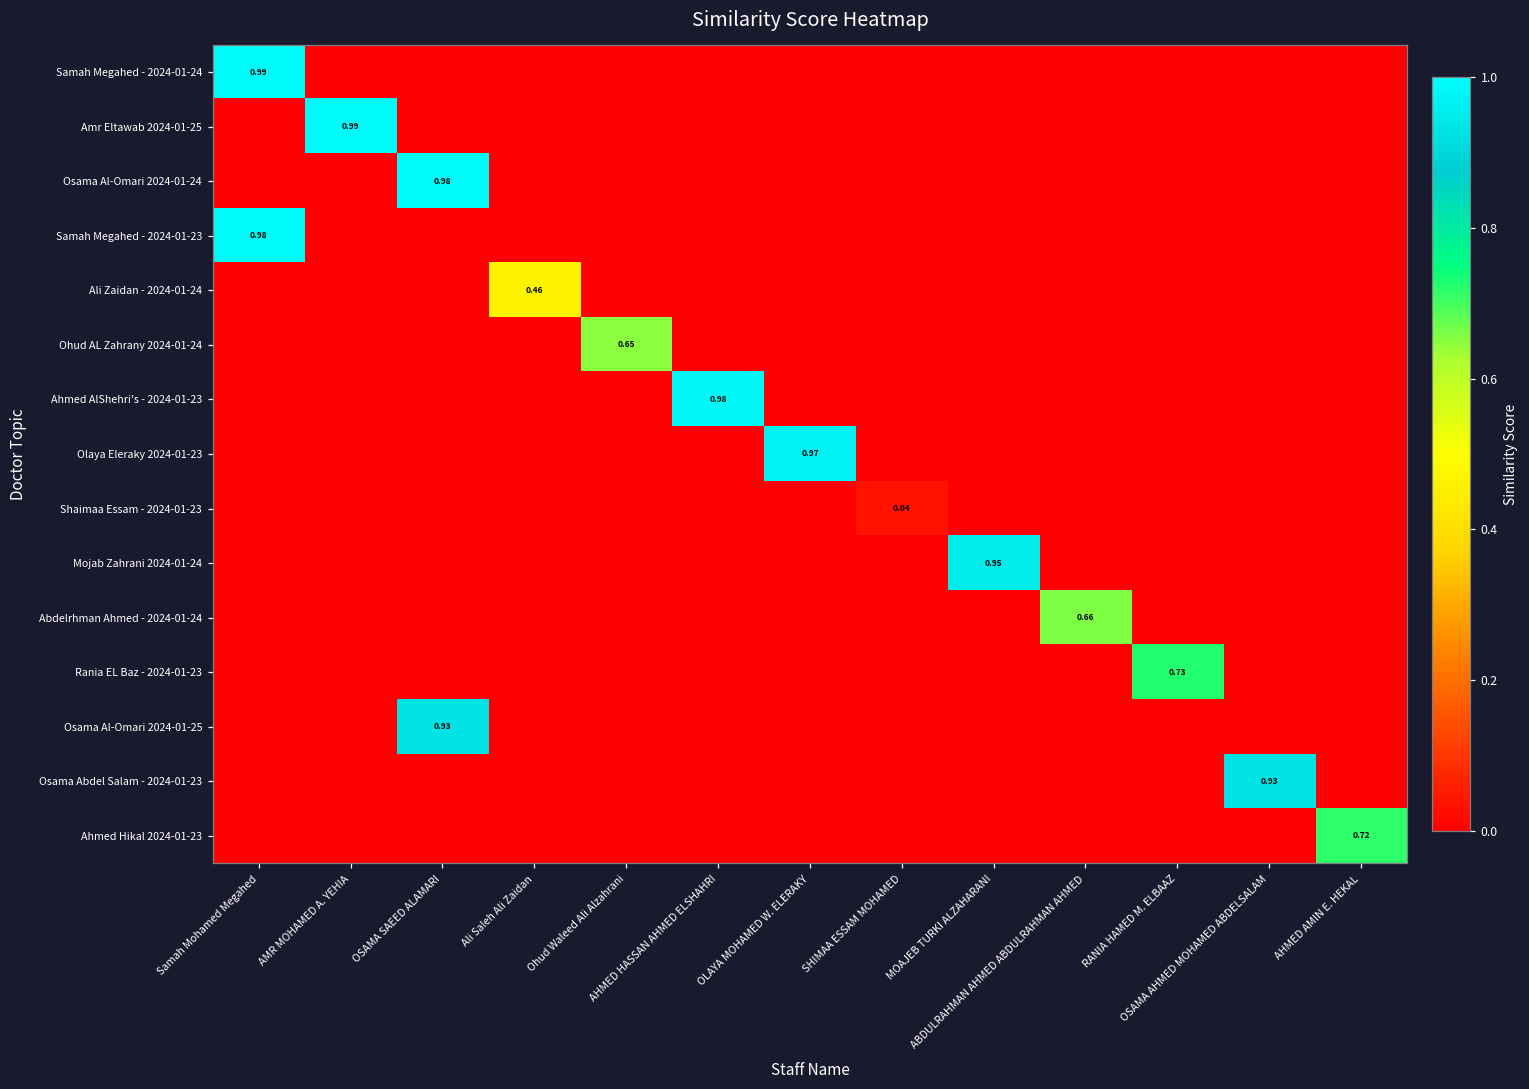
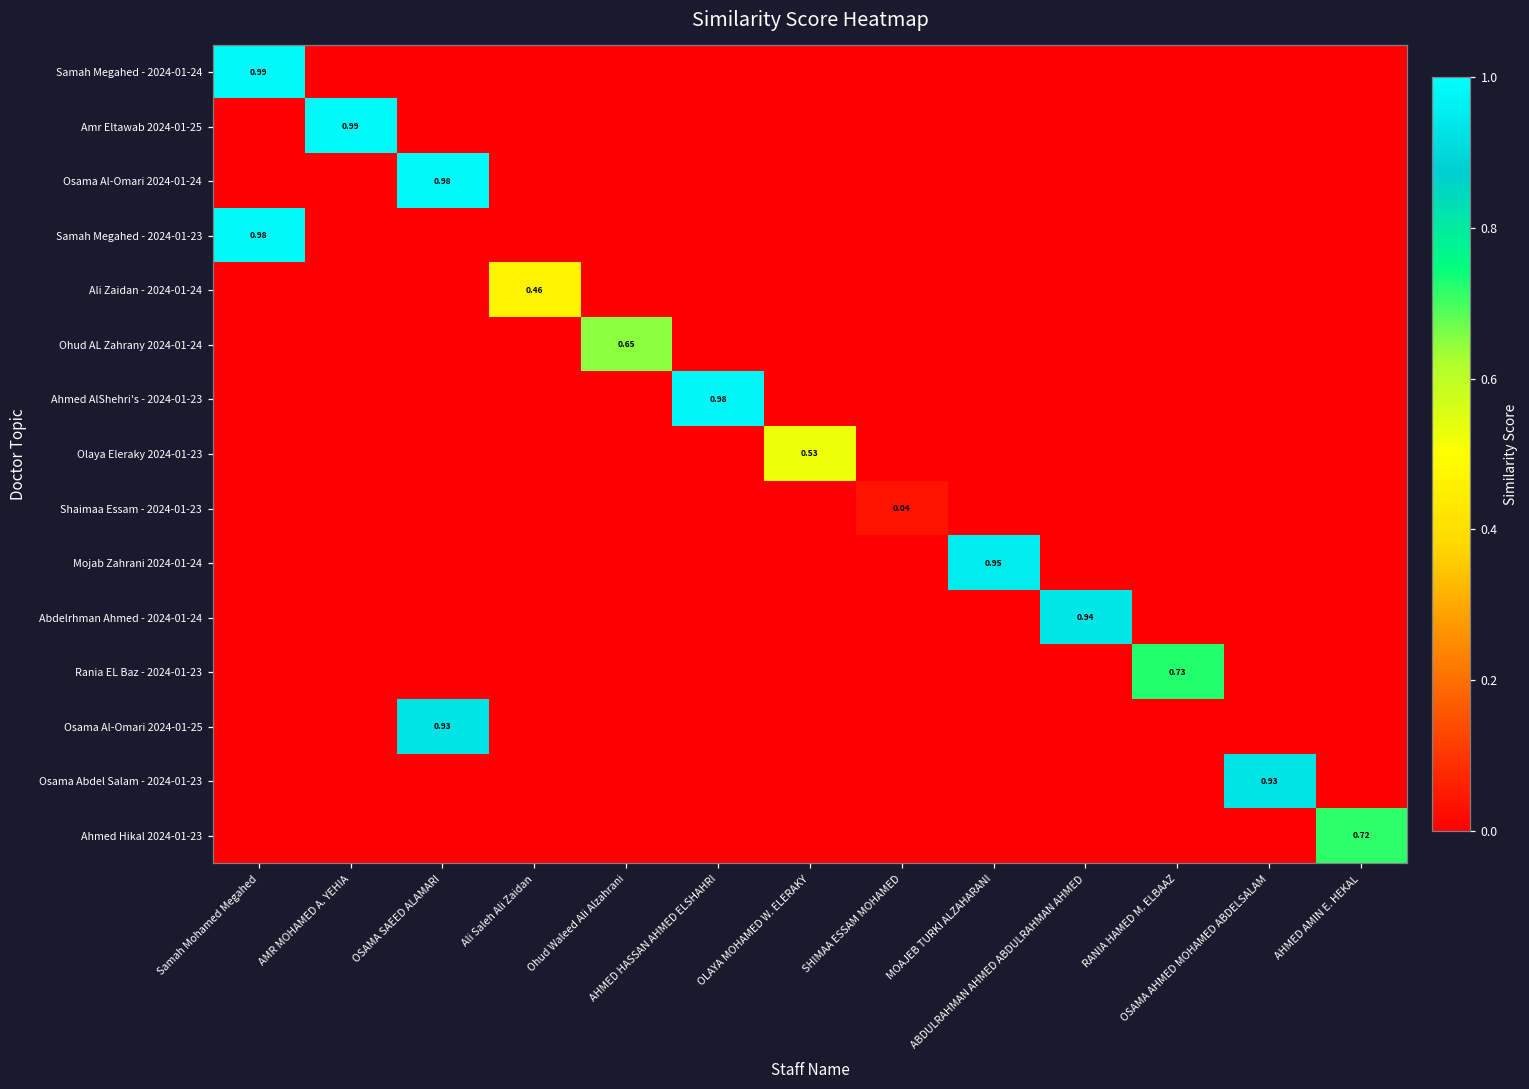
Olaya Eleraky 2024-01-23, OLAYA MOHAMED W. ELERAKY: 0.97 -> 0.53
Abdelrhman Ahmed - 2024-01-24, ABDULRAHMAN AHMED ABDULRAHMAN AHMED: 0.66 -> 0.94
